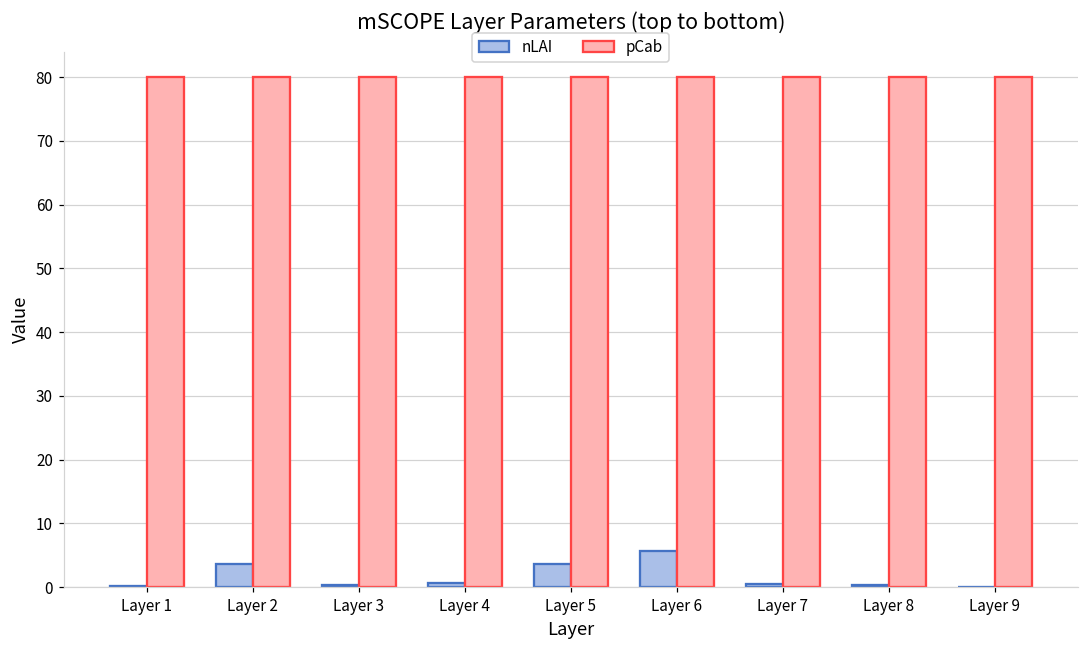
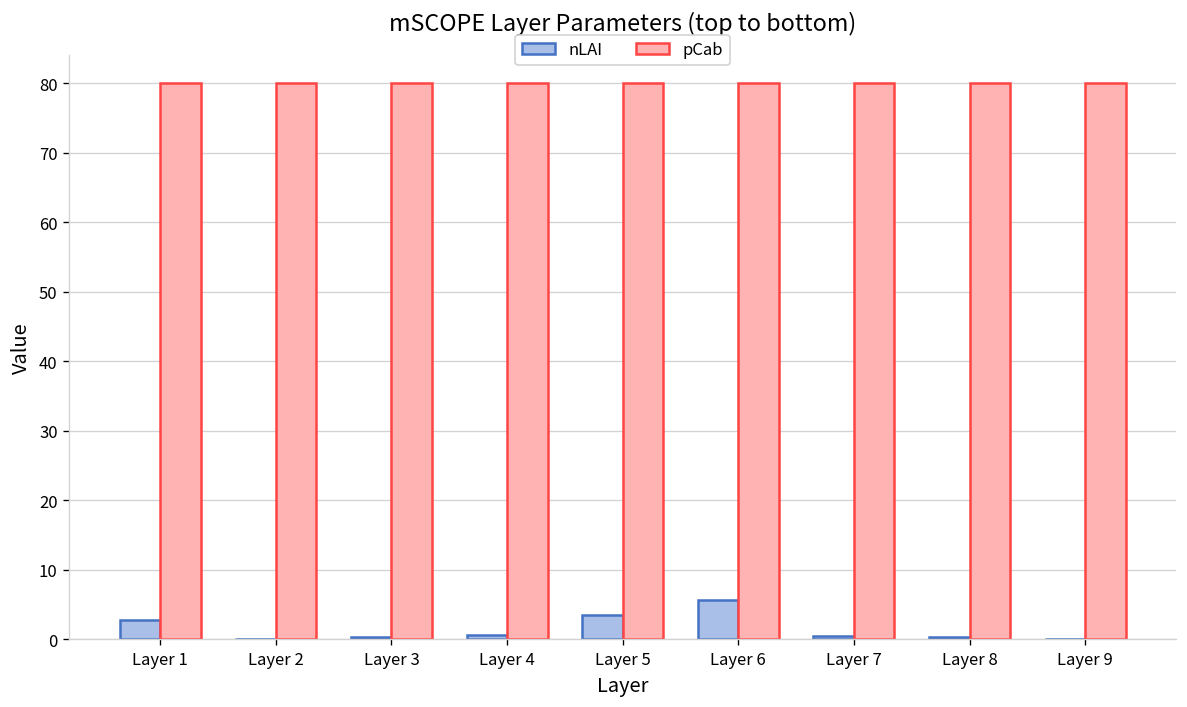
nLAI, Layer 1: 0 -> 3
nLAI, Layer 2: 4 -> 0
